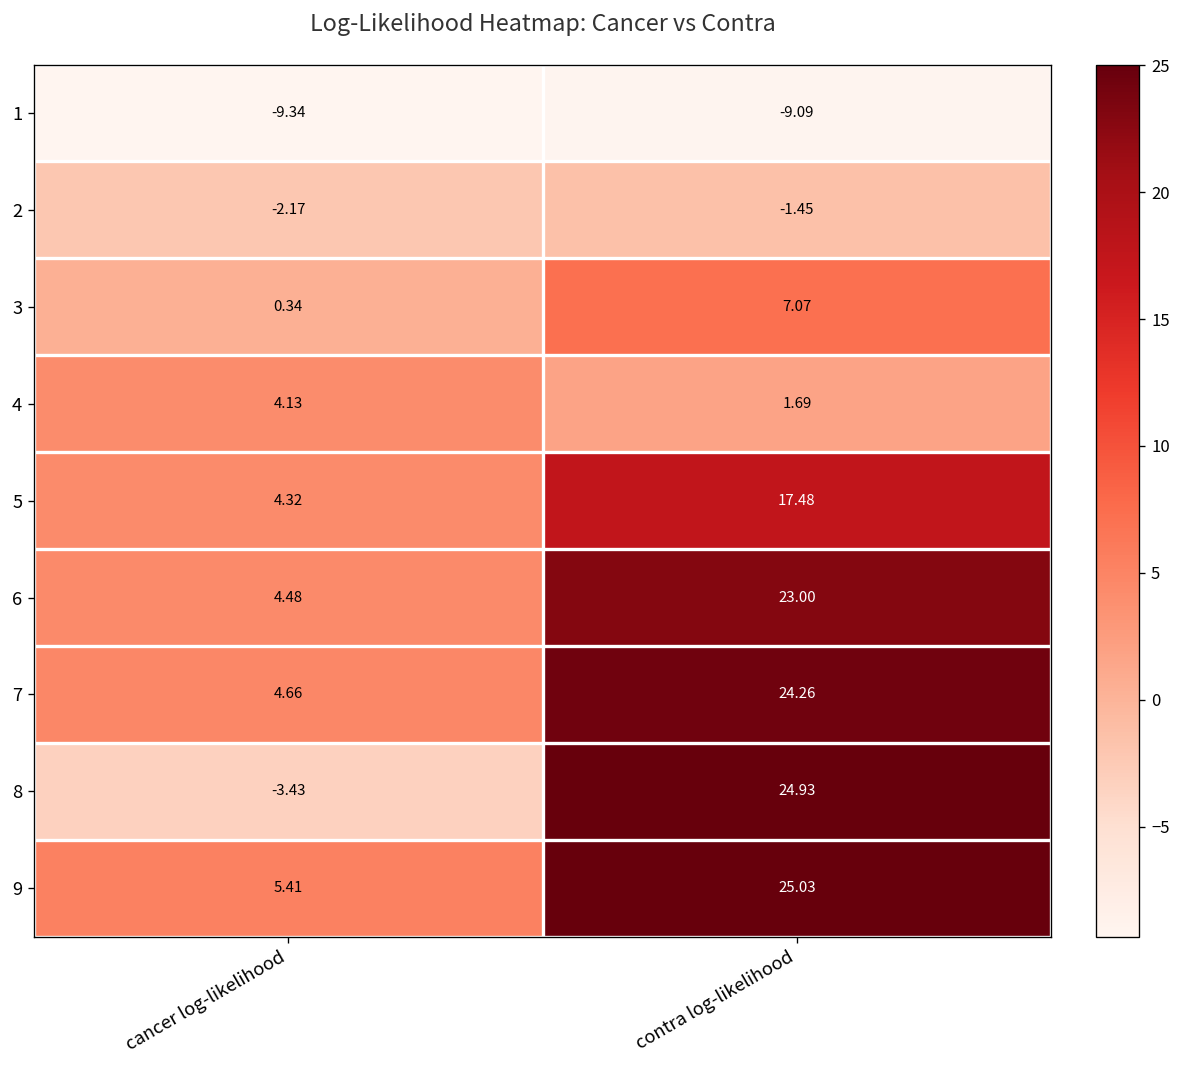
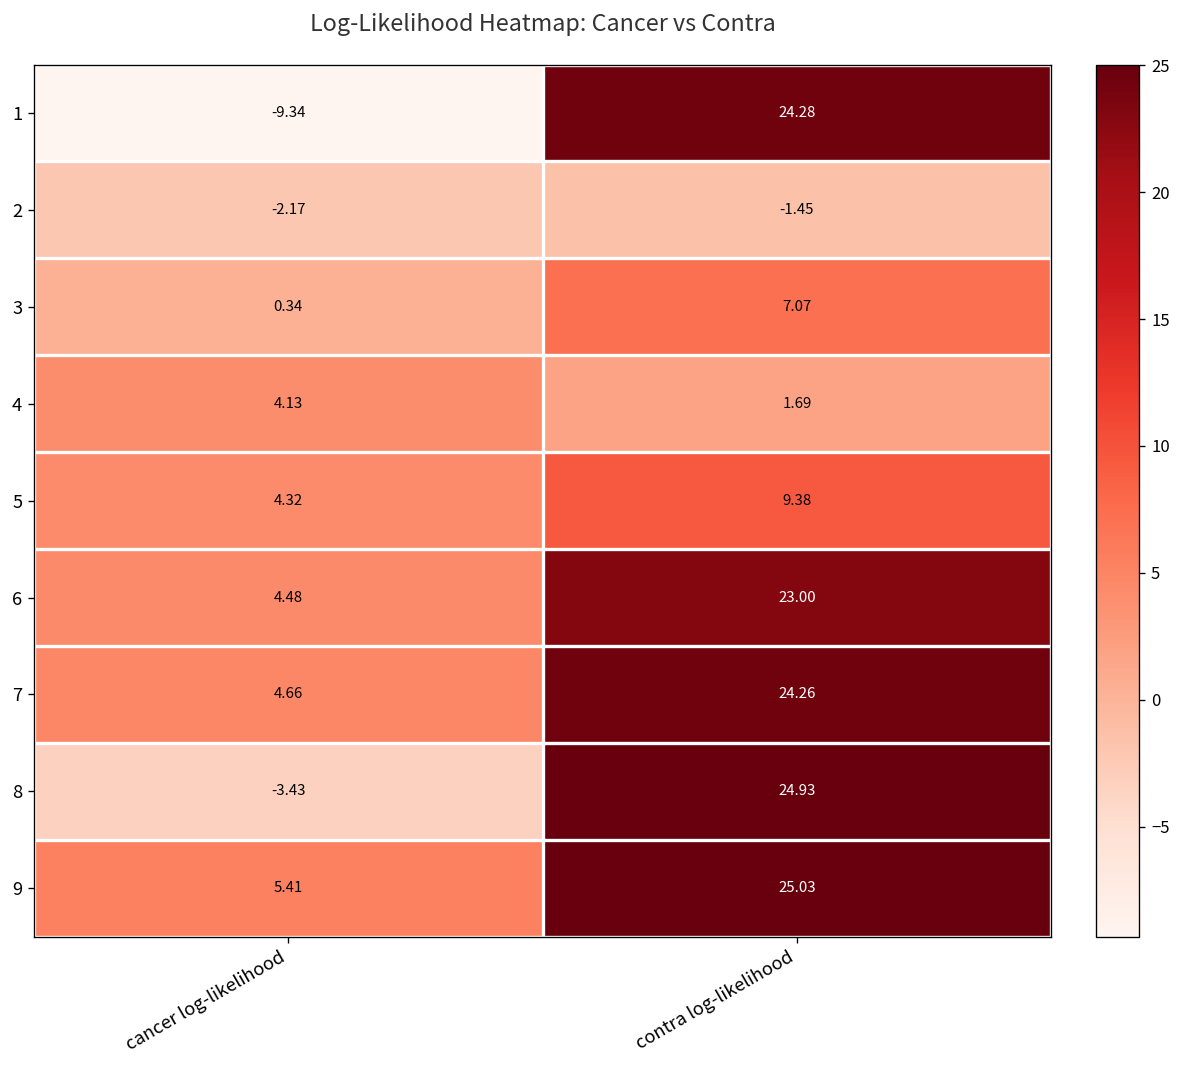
1, contra log-likelihood: -9.09 -> 24.28
5, contra log-likelihood: 17.48 -> 9.38
